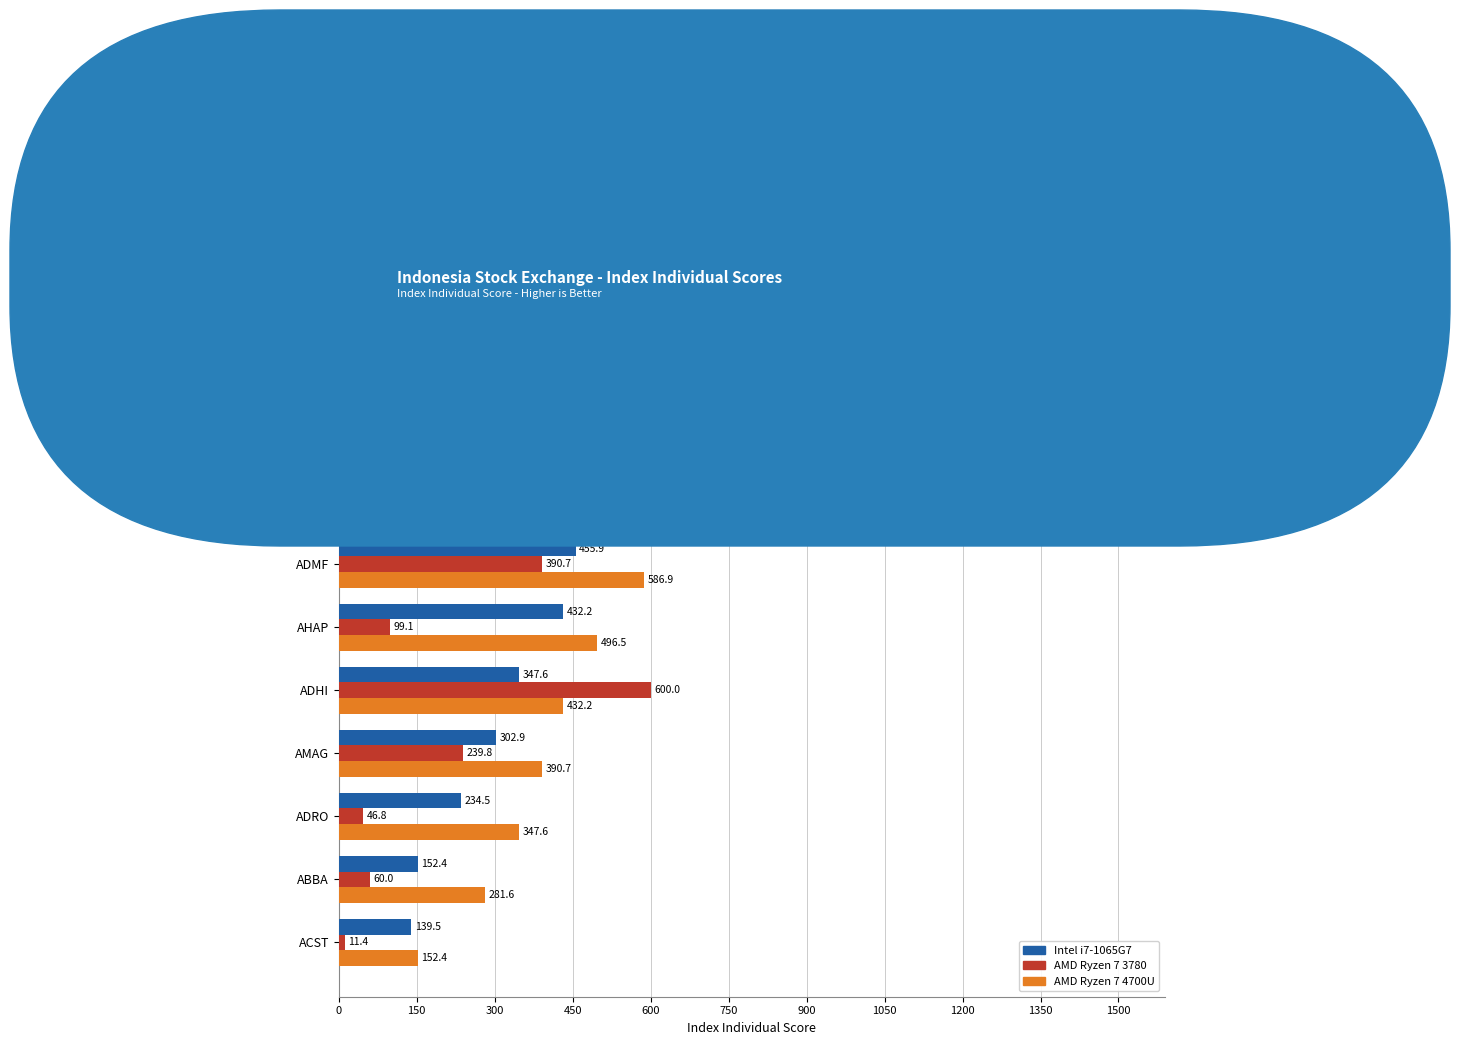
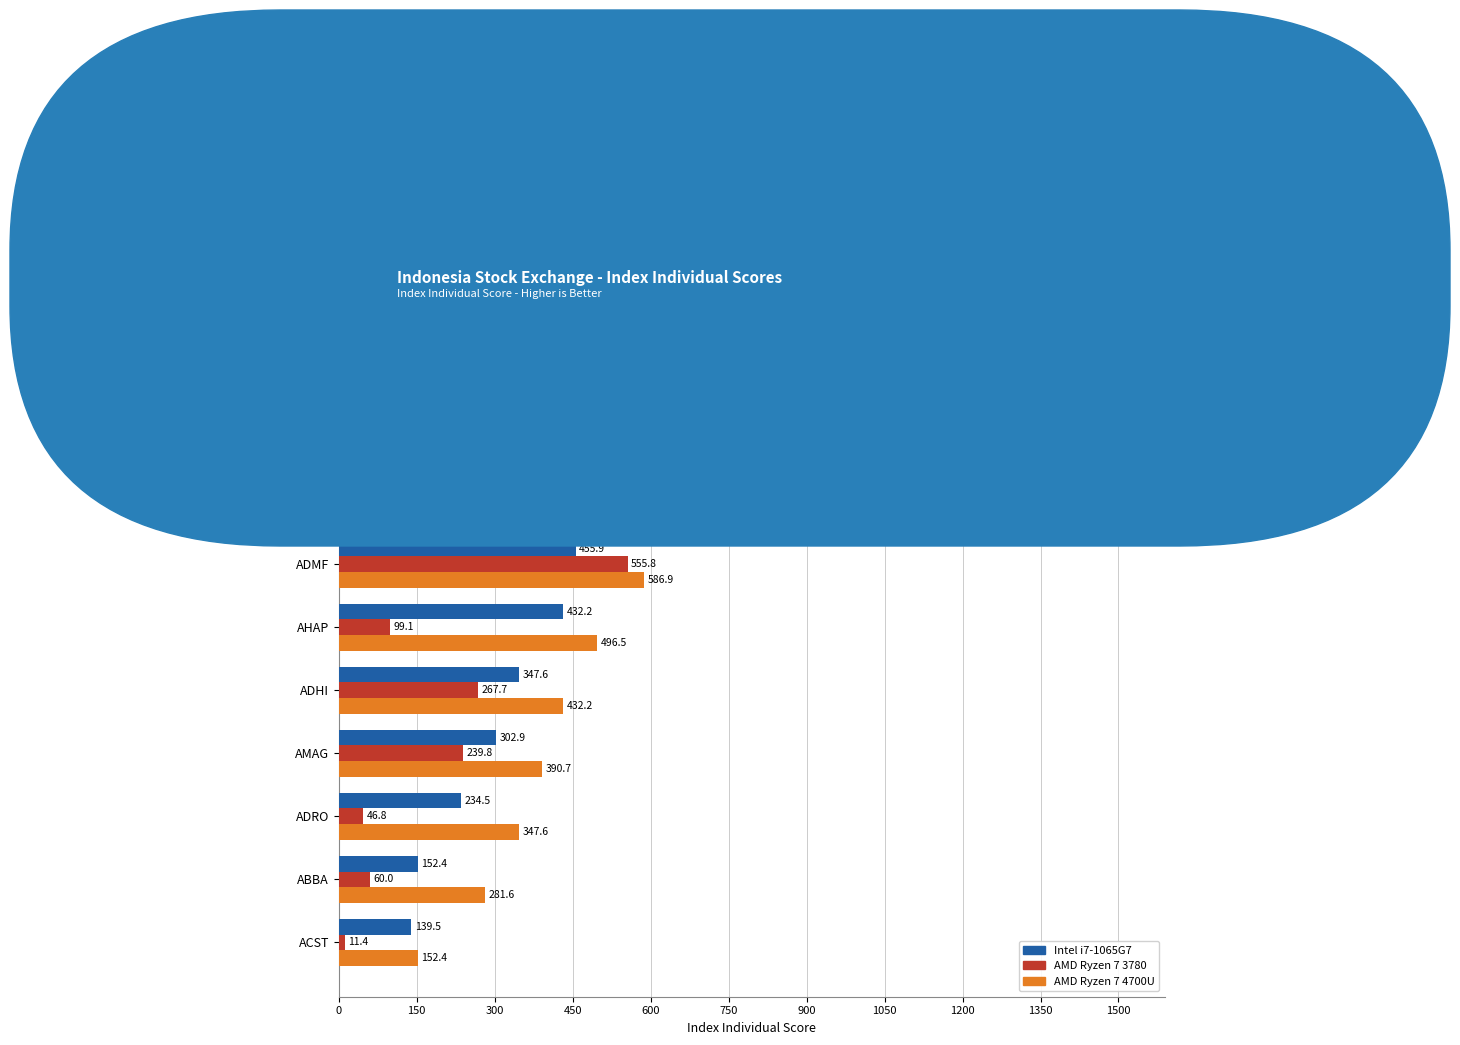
AMD Ryzen 7 3780, ADMF: 390.7 -> 555.8
AMD Ryzen 7 3780, ADHI: 600.0 -> 267.7
